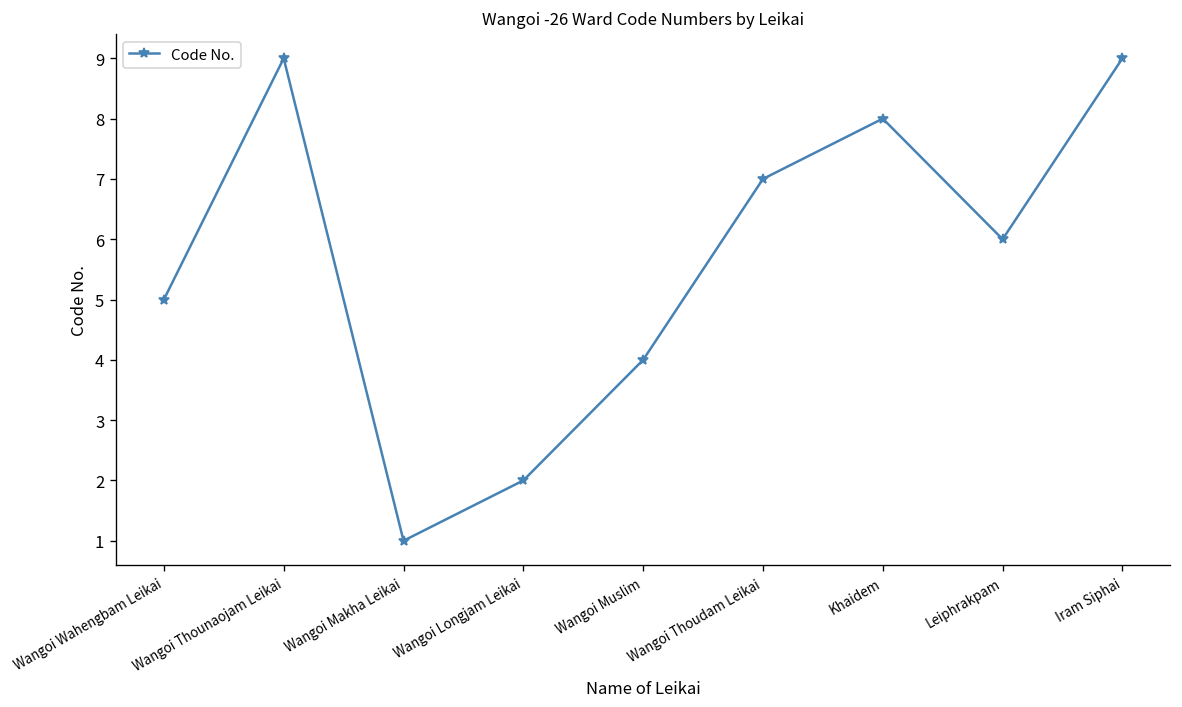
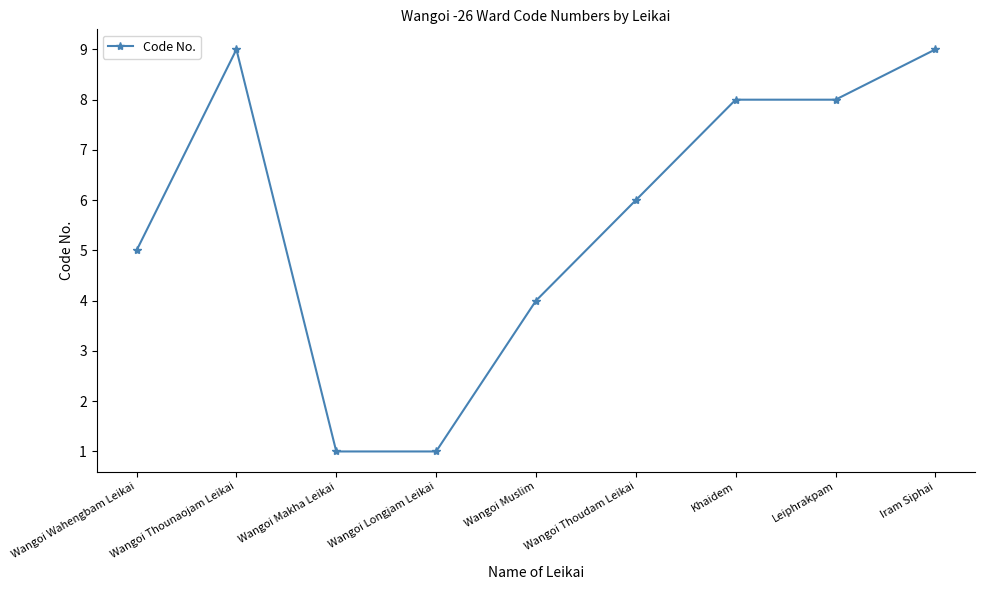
Wangoi Longjam Leikai: 2 -> 1
Wangoi Thoudam Leikai: 7 -> 6
Leiphrakpam: 6 -> 8
